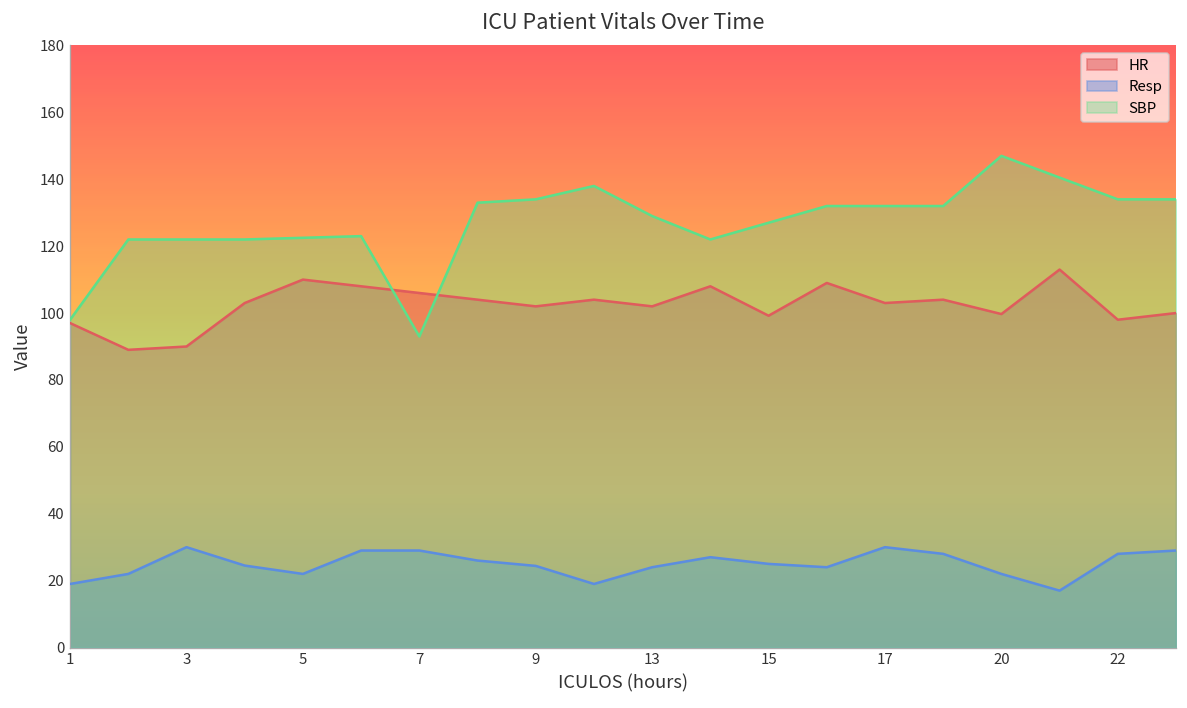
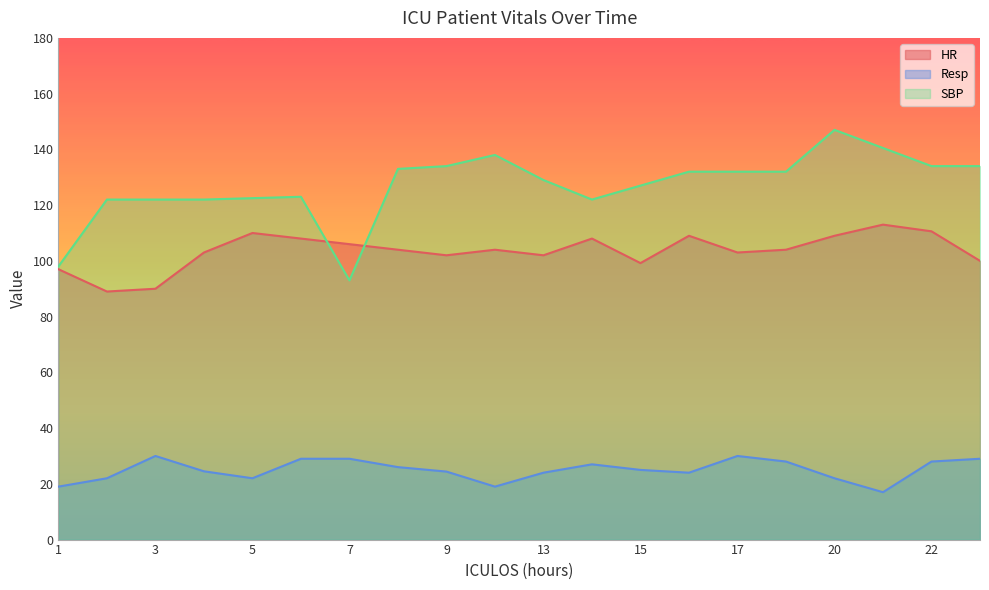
HR, 20: 100 -> 109
HR, 22: 98 -> 111
